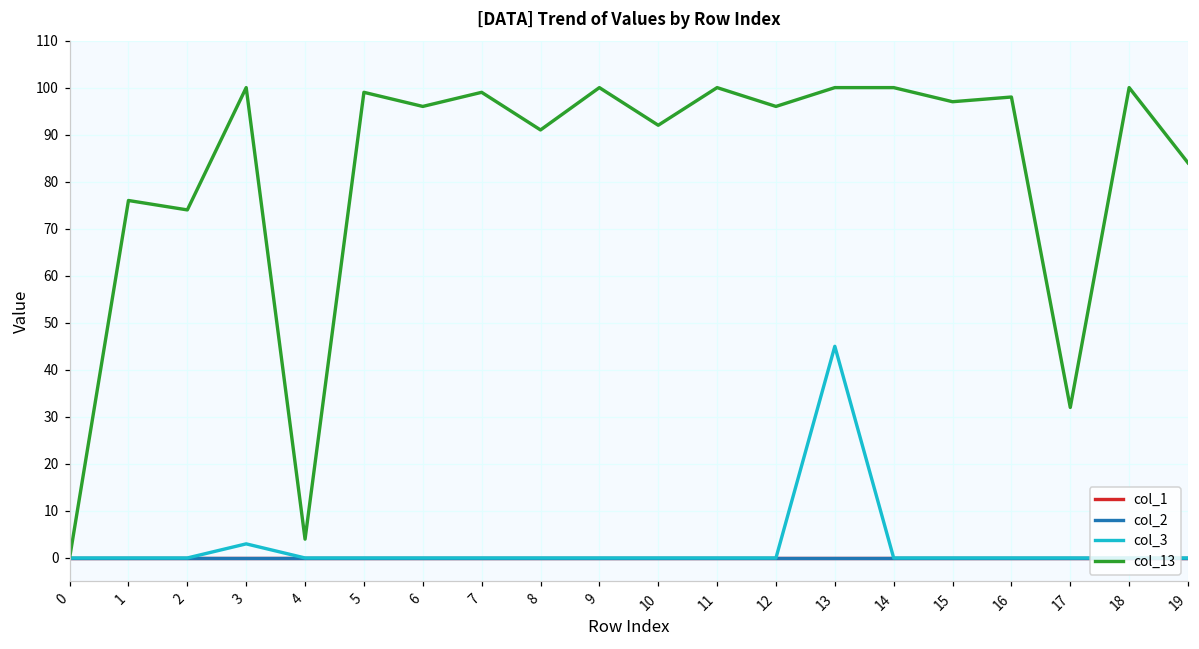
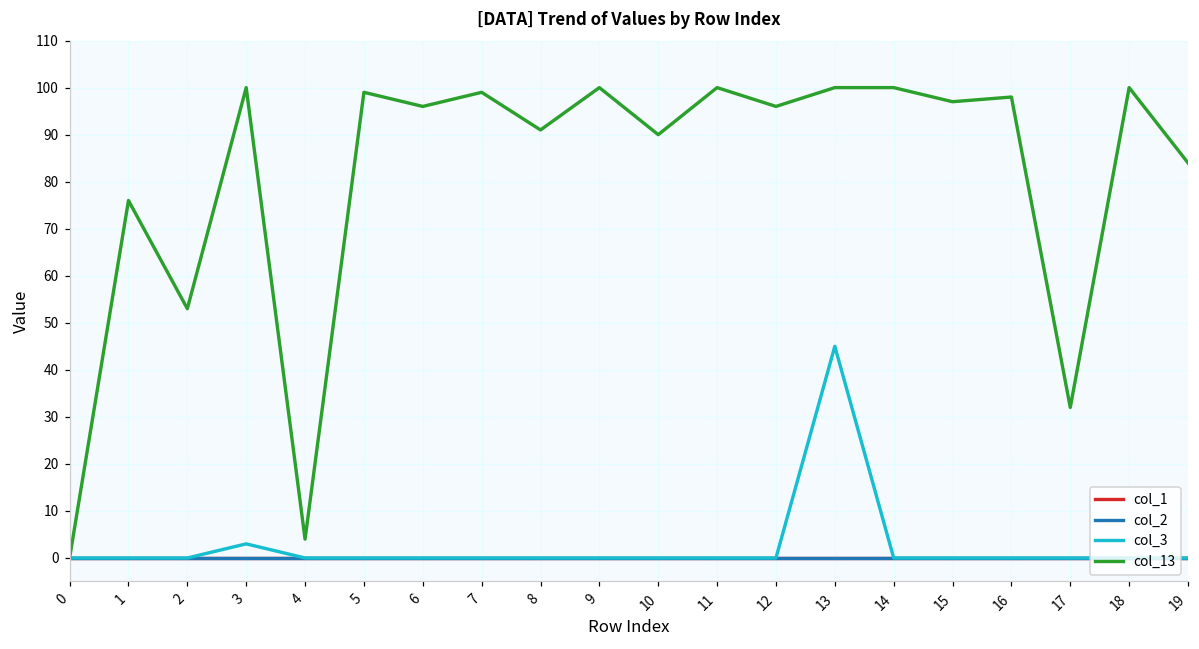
col_13, 2: 74 -> 53
col_13, 10: 92 -> 90
